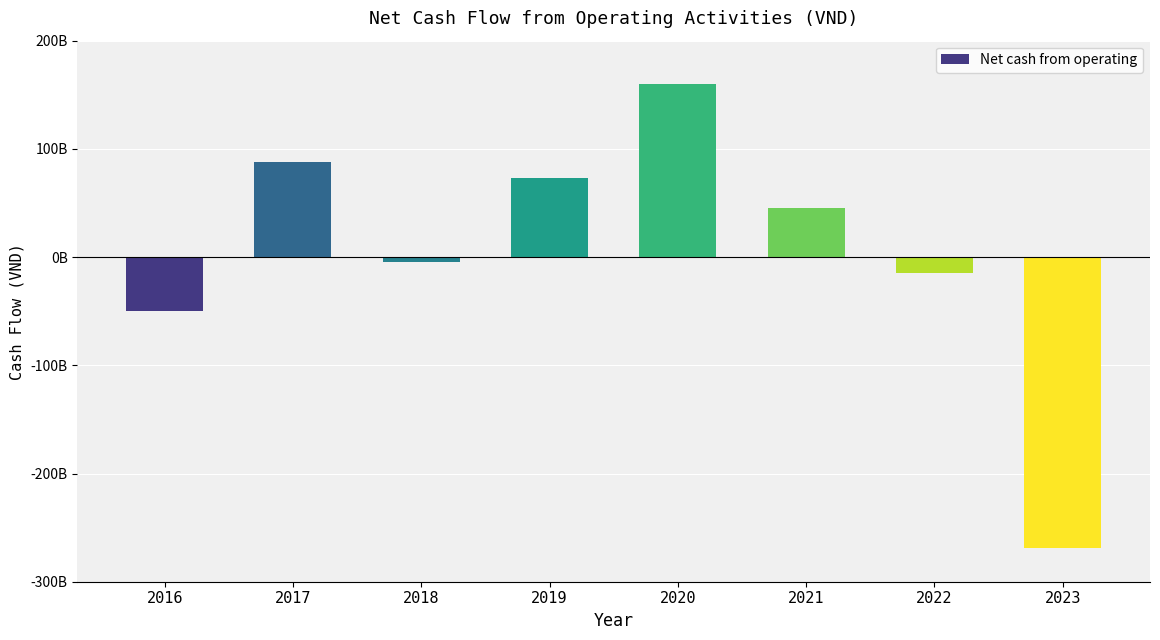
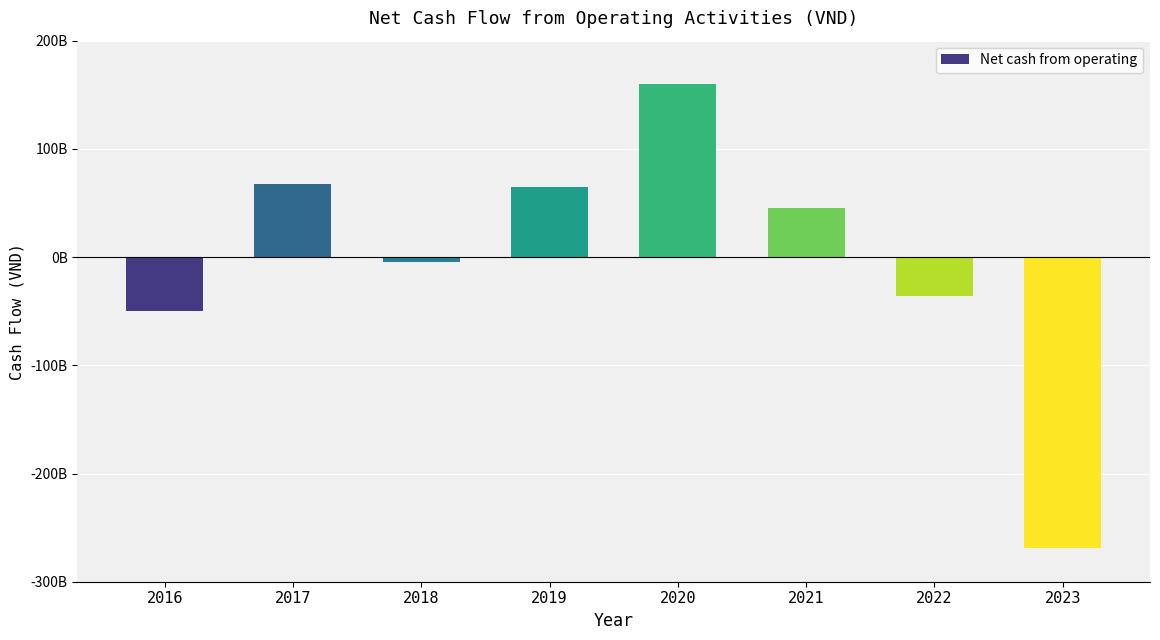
2017: 88000000000 -> 68000000000
2019: 73000000000 -> 65000000000
2022: -15000000000 -> -35000000000
